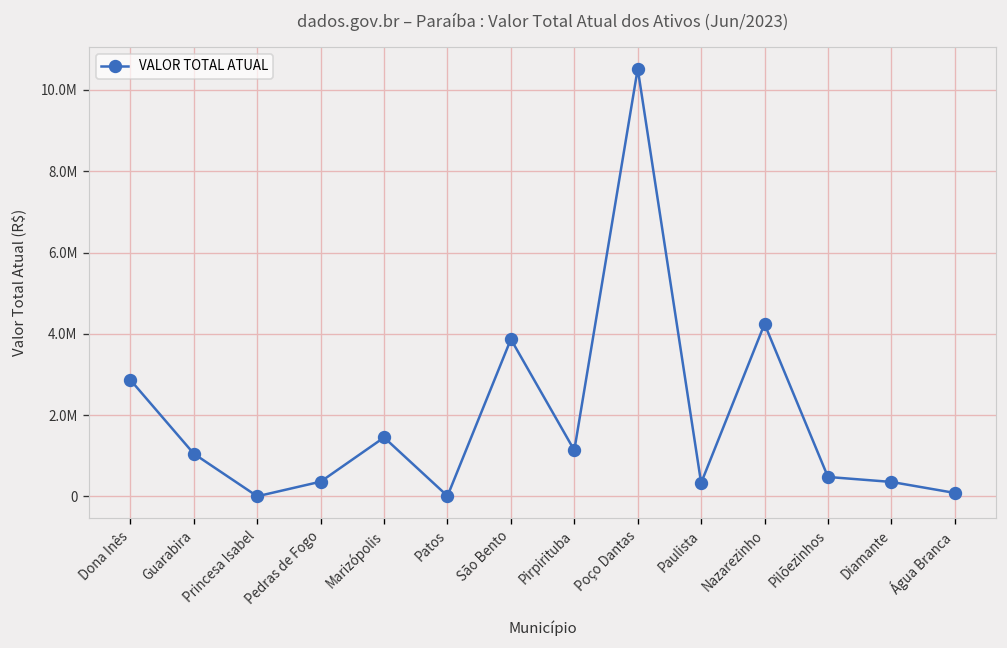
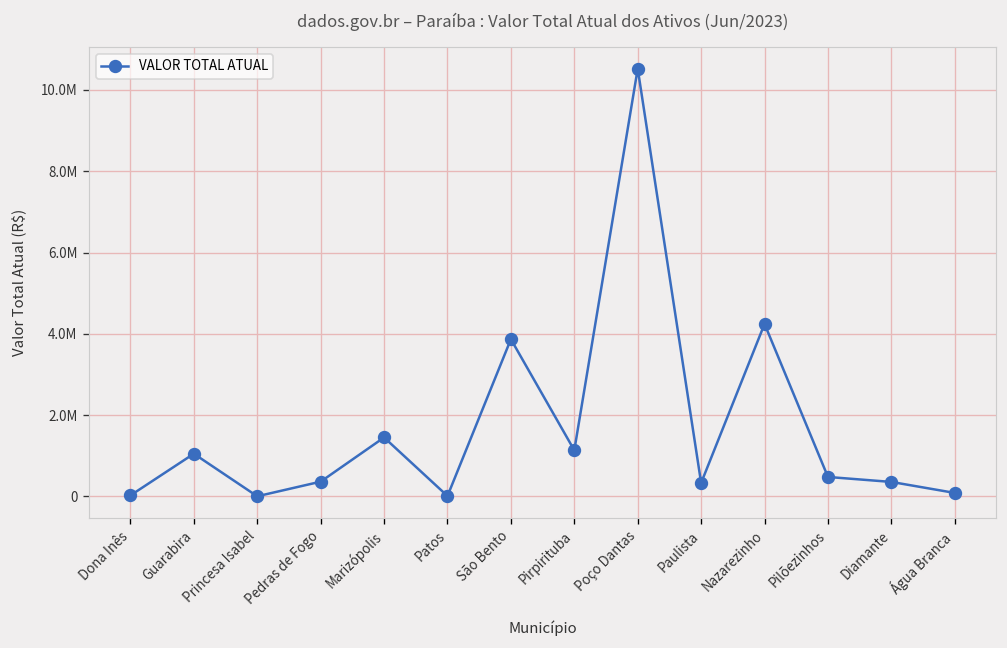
Dona Inês: 2900000 -> 0
